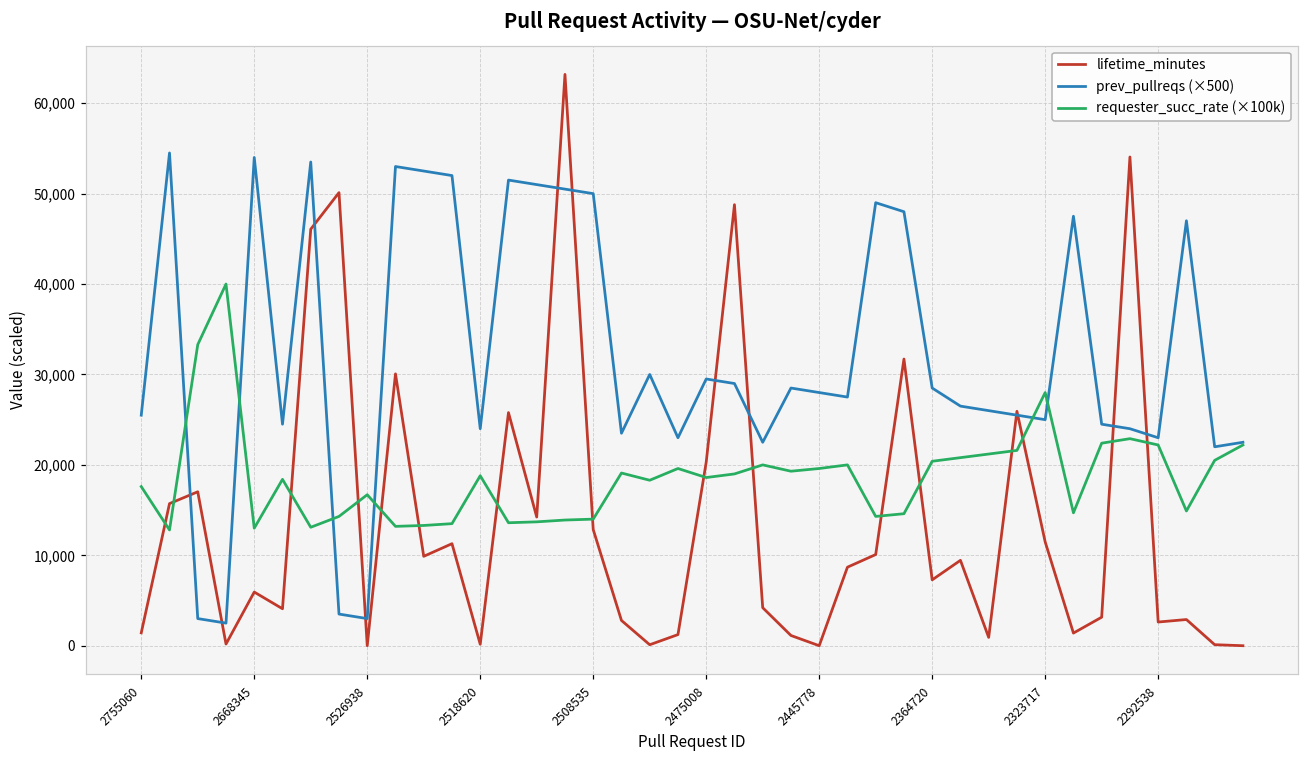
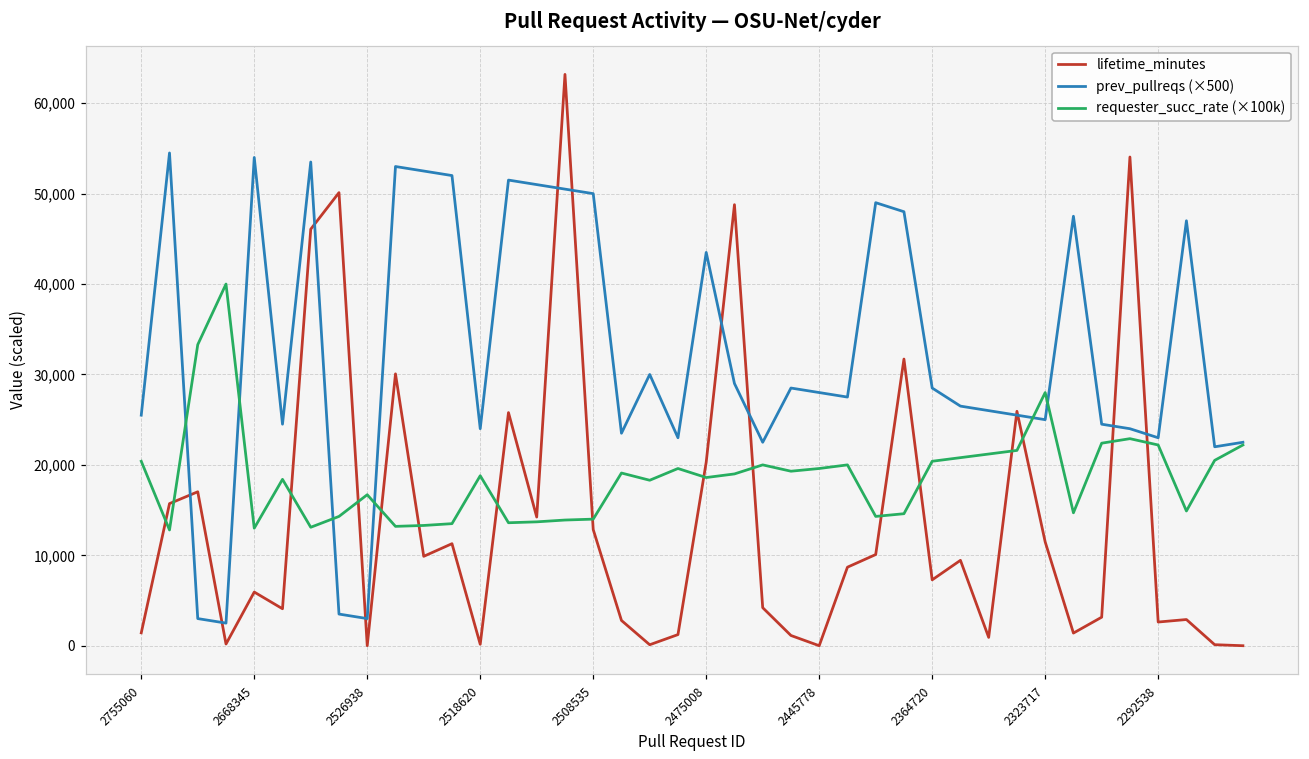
requester_succ_rate (×100k), 2755060: 18,000 -> 20,000
prev_pullreqs (×500), 2475008: 30,000 -> 44,000
